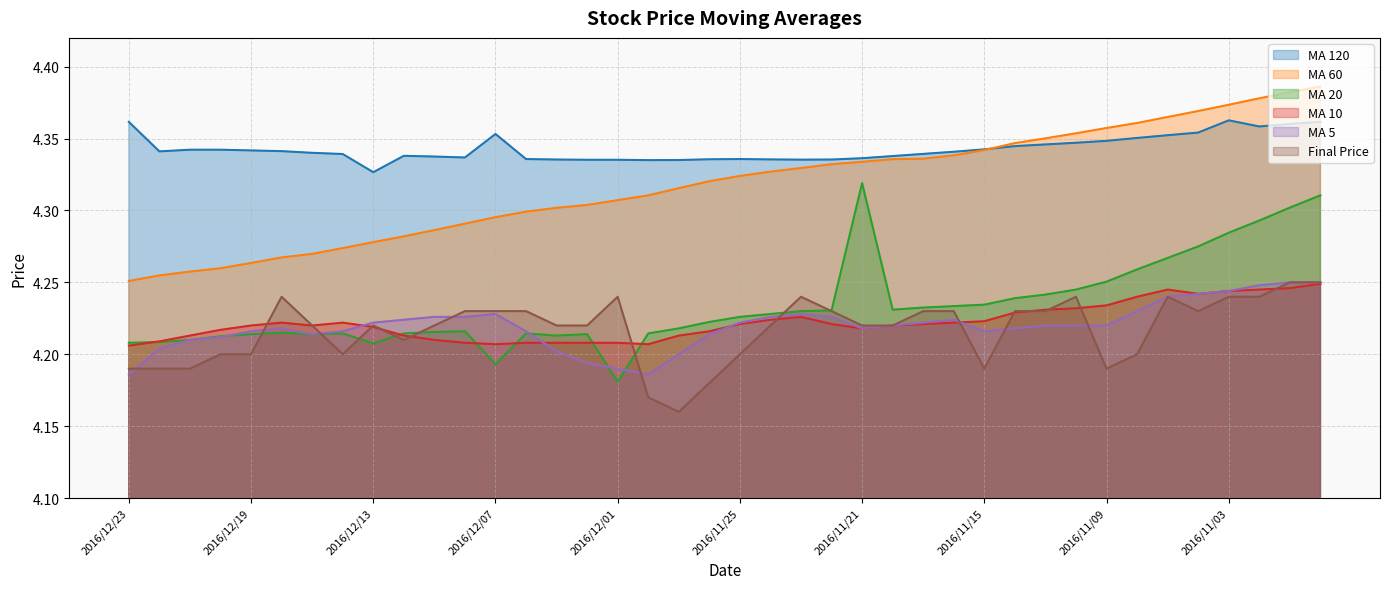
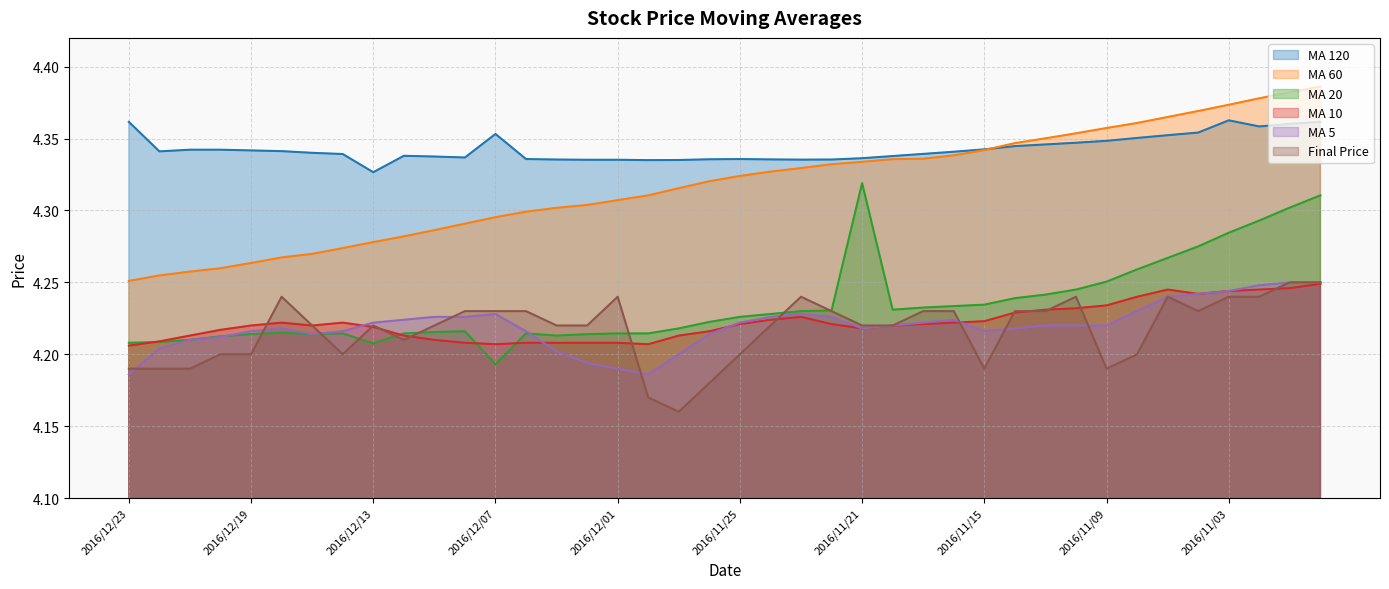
MA 20, 2016/12/01: 4.181 -> 4.214
